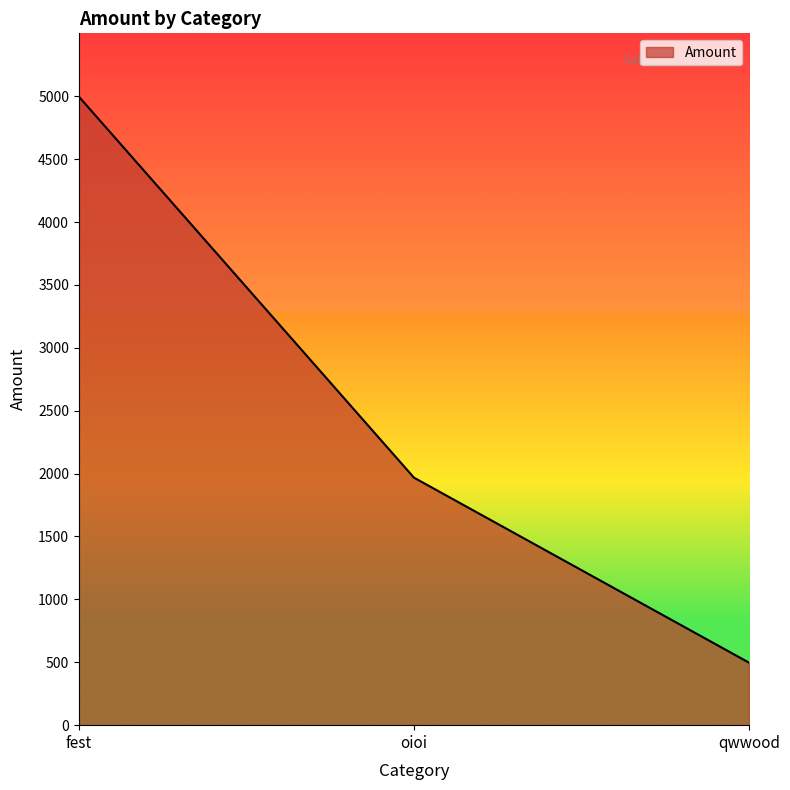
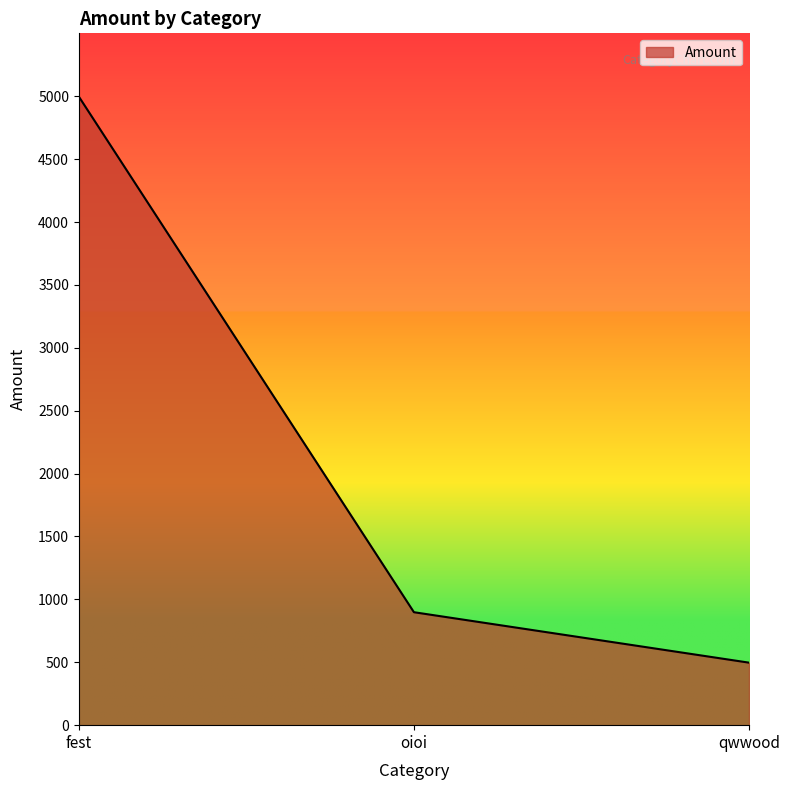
oioi: 1970 -> 900
